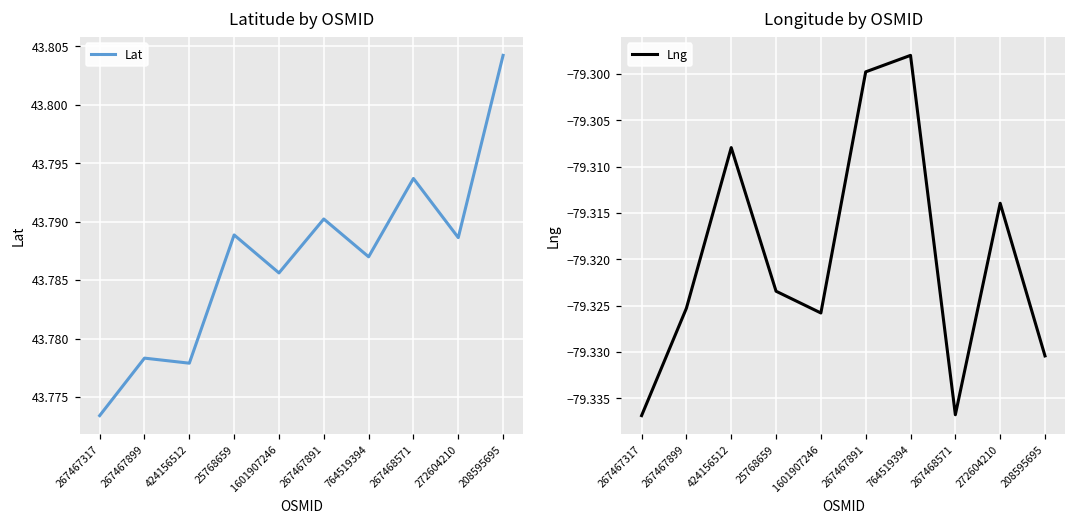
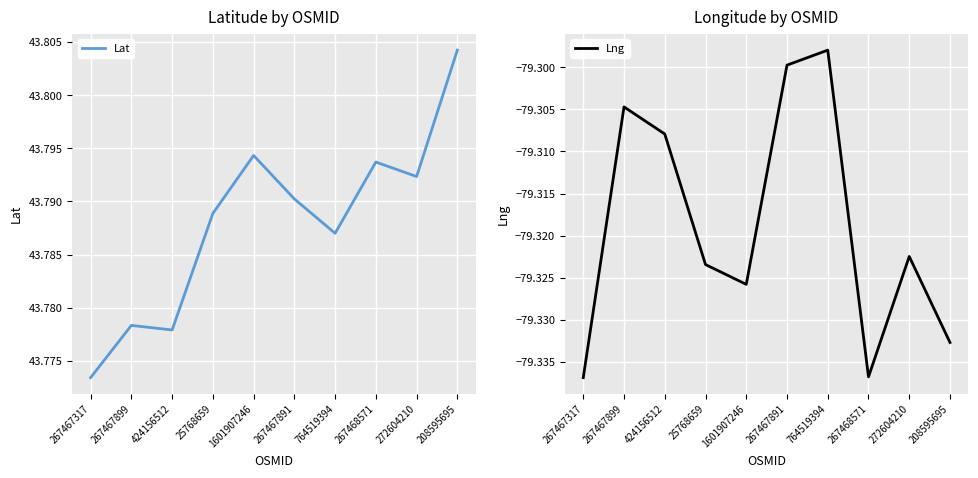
Latitude by OSMID, 1601907246: 43.7856 -> 43.7943
Latitude by OSMID, 272604210: 43.7886 -> 43.7923
Longitude by OSMID, 267467899: -79.325 -> -79.305
Longitude by OSMID, 272604210: -79.314 -> -79.322
Longitude by OSMID, 208595695: -79.330 -> -79.333
